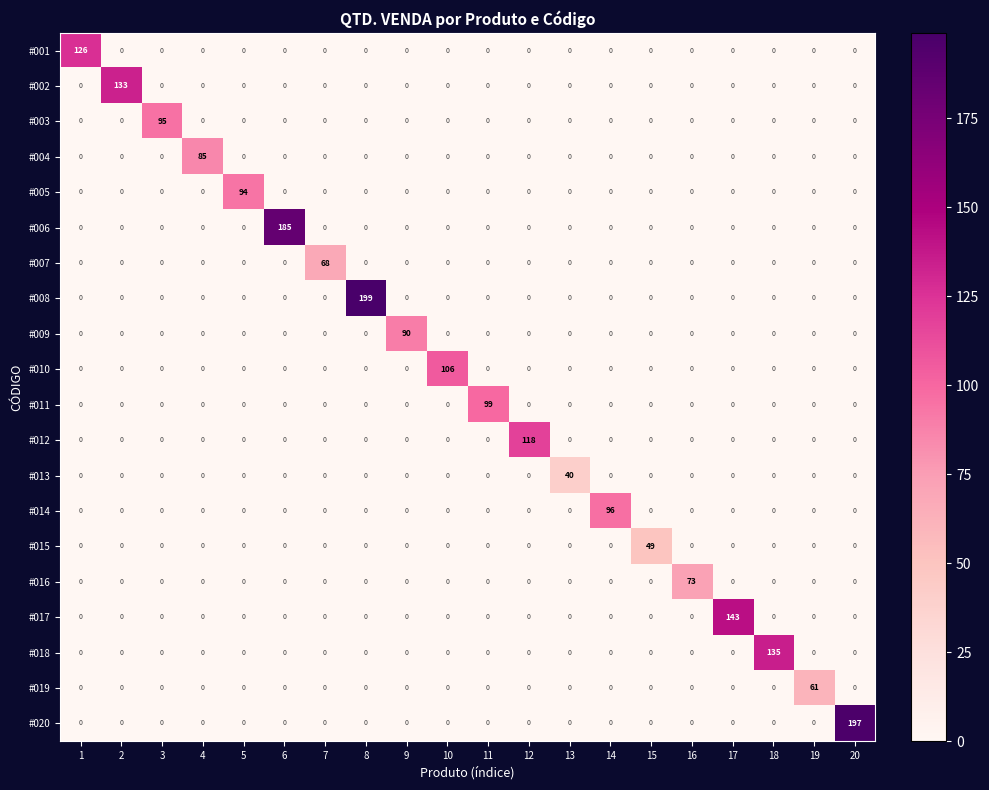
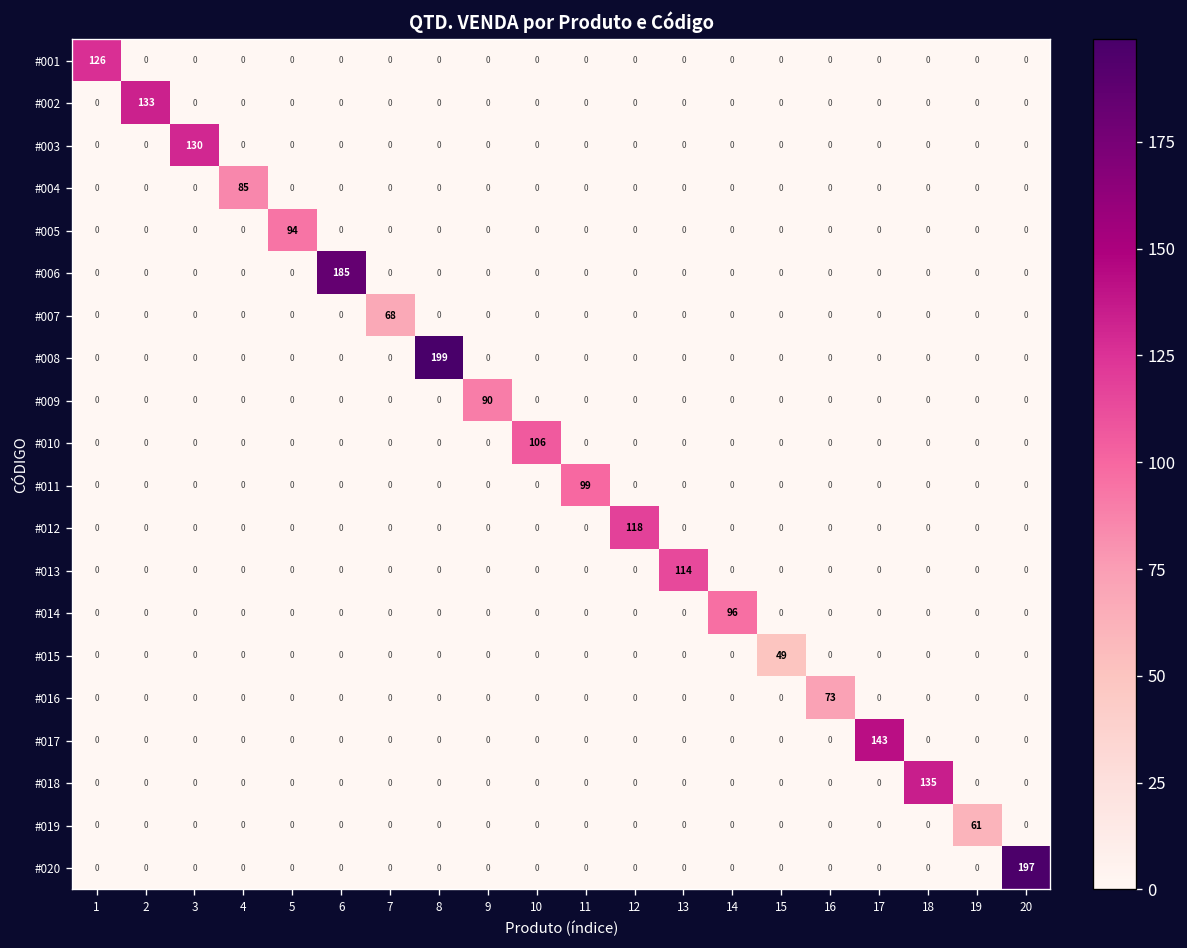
#003, 3: 95 -> 130
#013, 13: 40 -> 114
